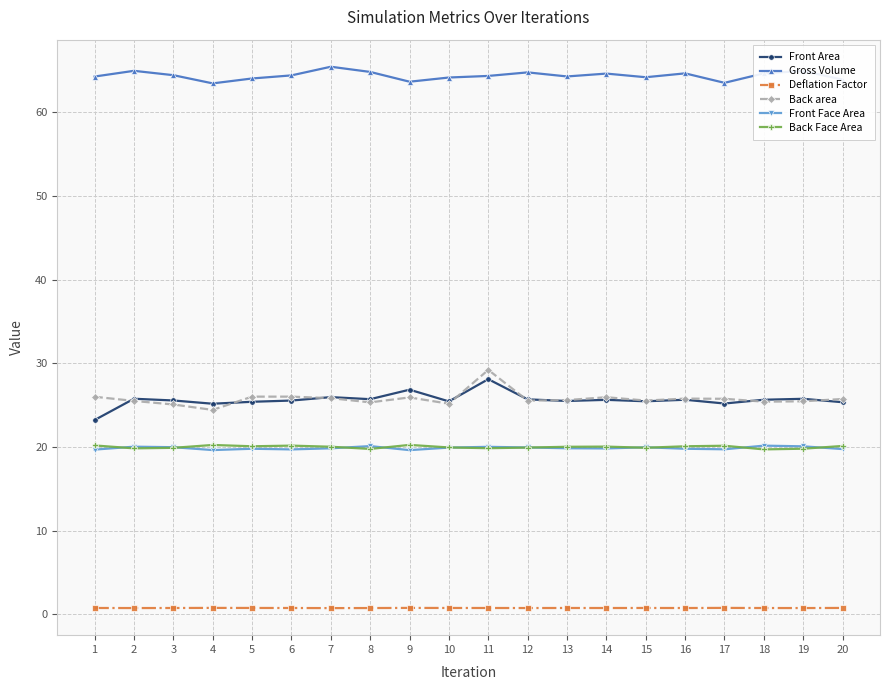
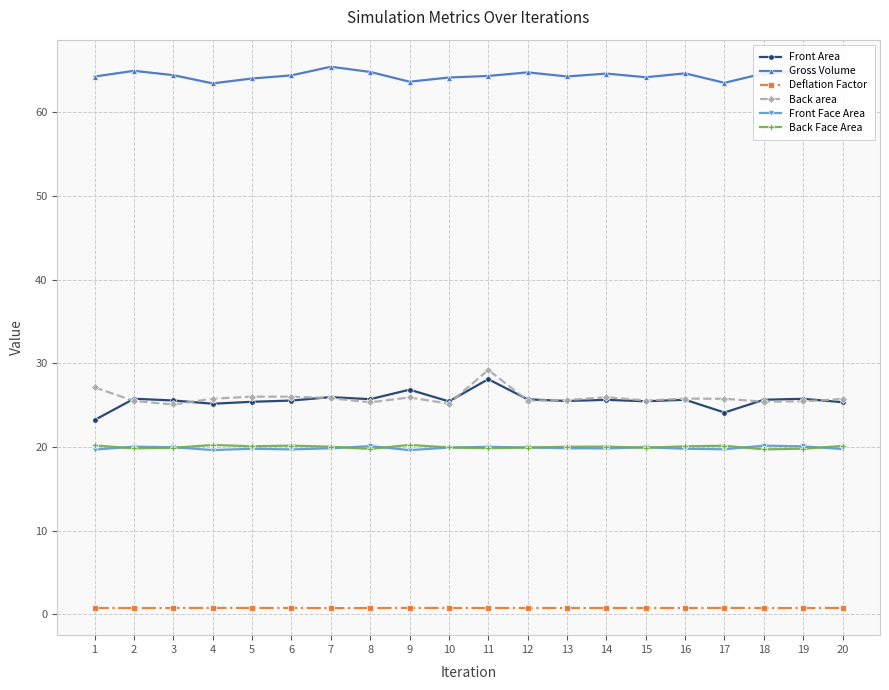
Back area, 1: 26 -> 27
Back area, 4: 24 -> 26
Front Area, 17: 25 -> 24
